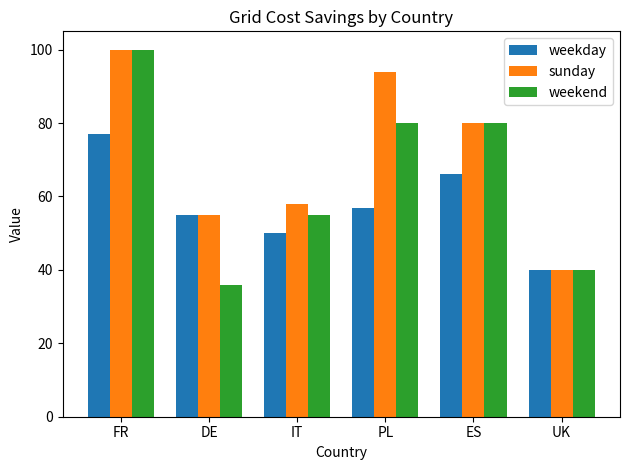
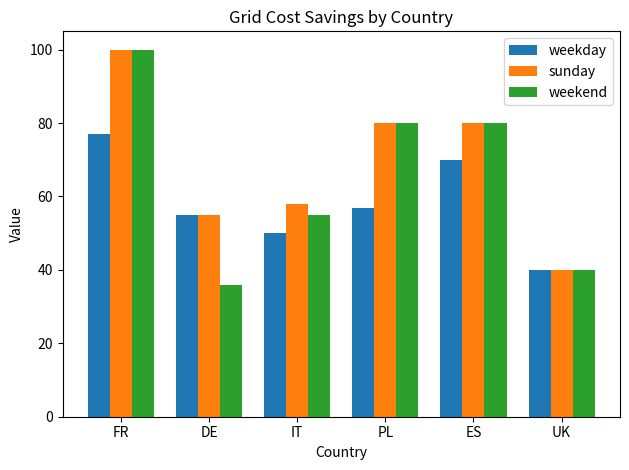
sunday, PL: 94 -> 80
weekday, ES: 66 -> 70
